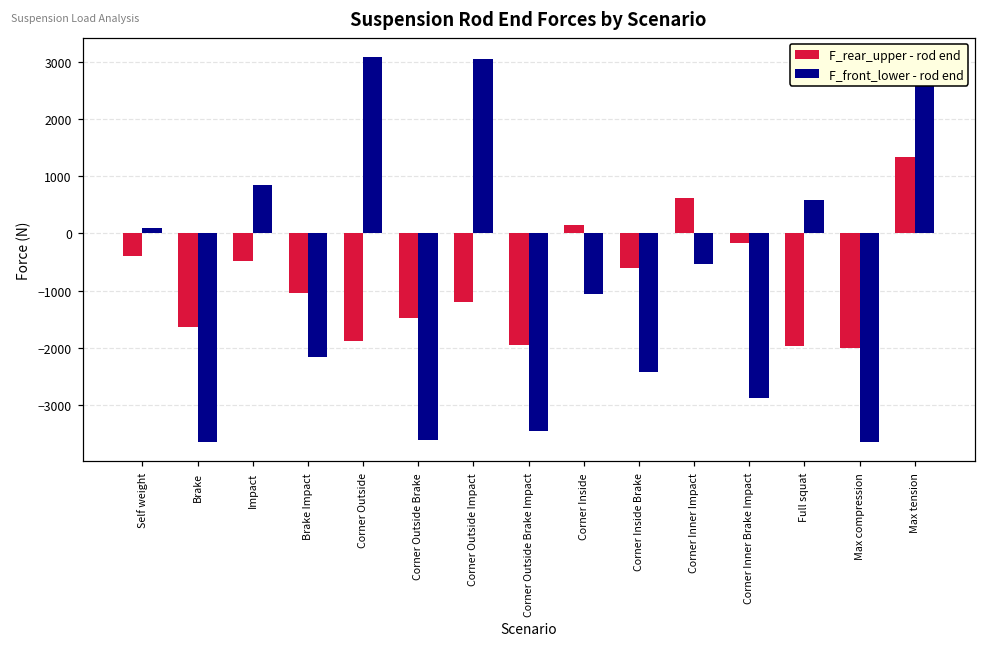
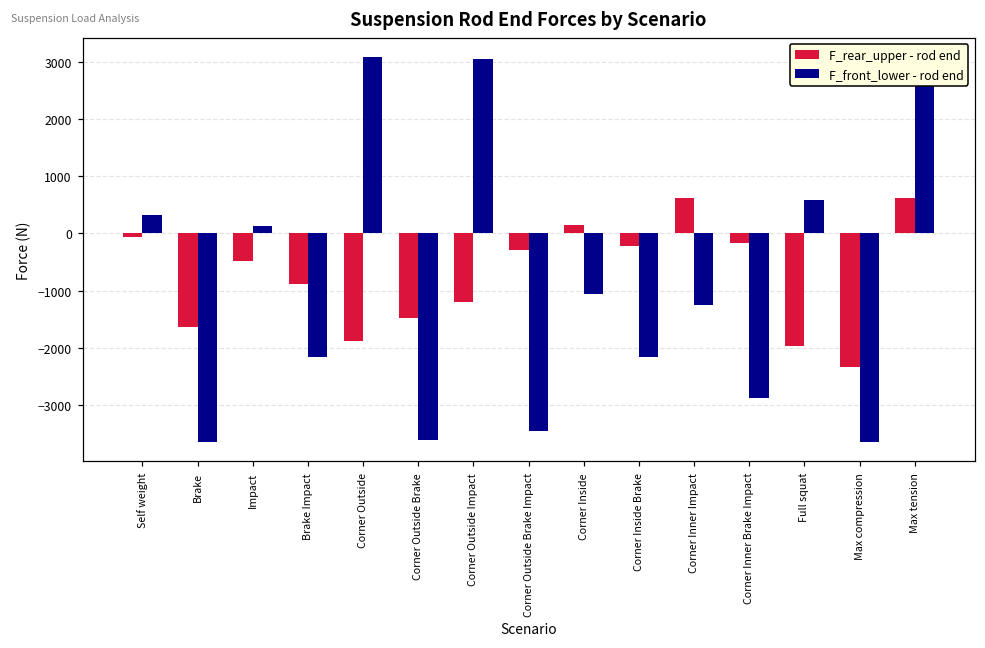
F_rear_upper - rod end, Self weight: -400 -> -100
F_front_lower - rod end, Self weight: 100 -> 300
F_front_lower - rod end, Impact: 800 -> 100
F_rear_upper - rod end, Brake Impact: -1000 -> -900
F_rear_upper - rod end, Corner Outside Brake Impact: -2000 -> -300
F_rear_upper - rod end, Corner Inside Brake: -600 -> -200
F_front_lower - rod end, Corner Inside Brake: -2400 -> -2200
F_front_lower - rod end, Corner Inner Impact: -500 -> -1300
F_rear_upper - rod end, Max compression: -2000 -> -2300
F_rear_upper - rod end, Max tension: 1300 -> 600
